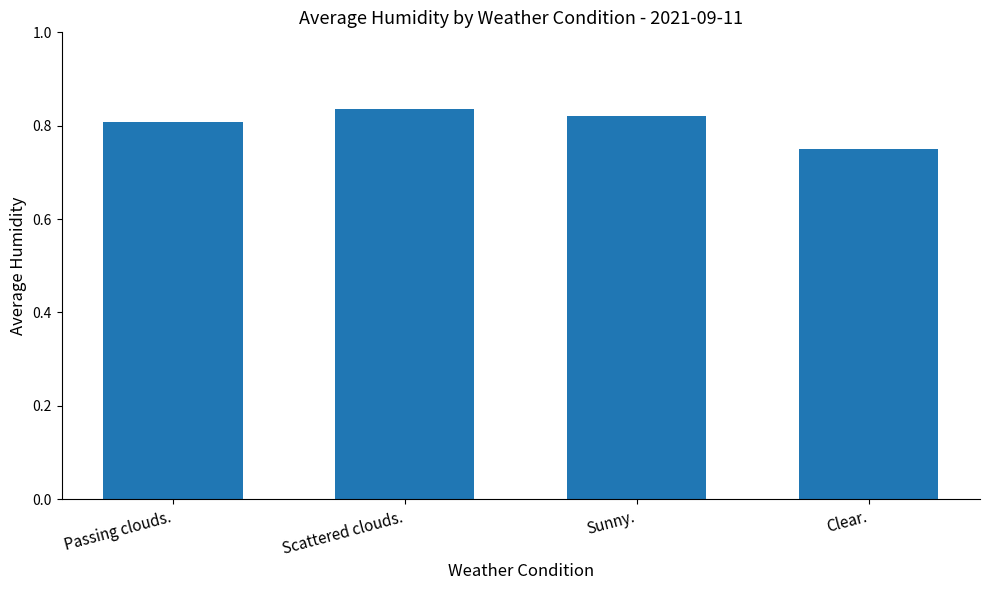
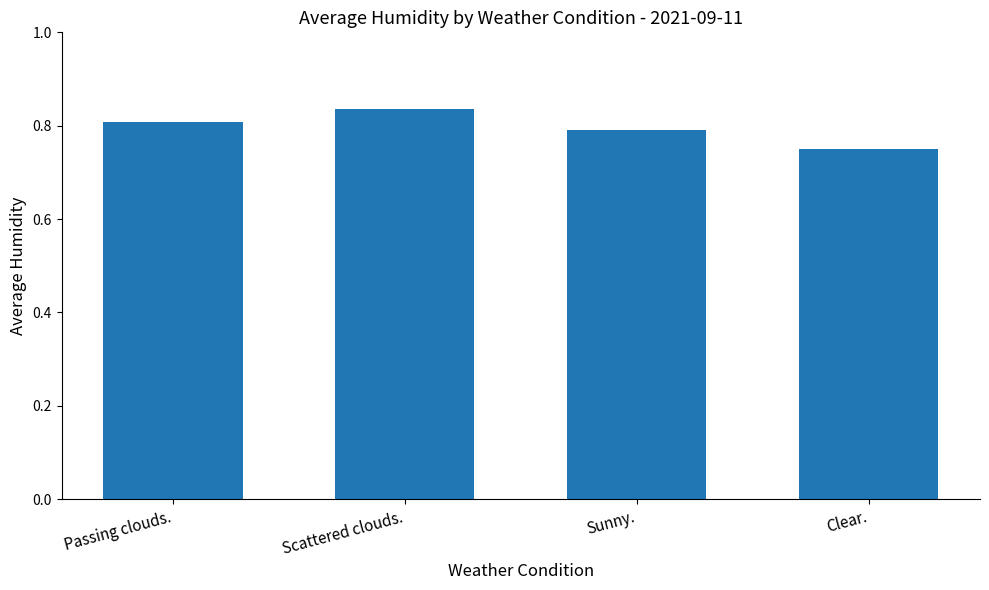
Sunny.: 0.82 -> 0.79
